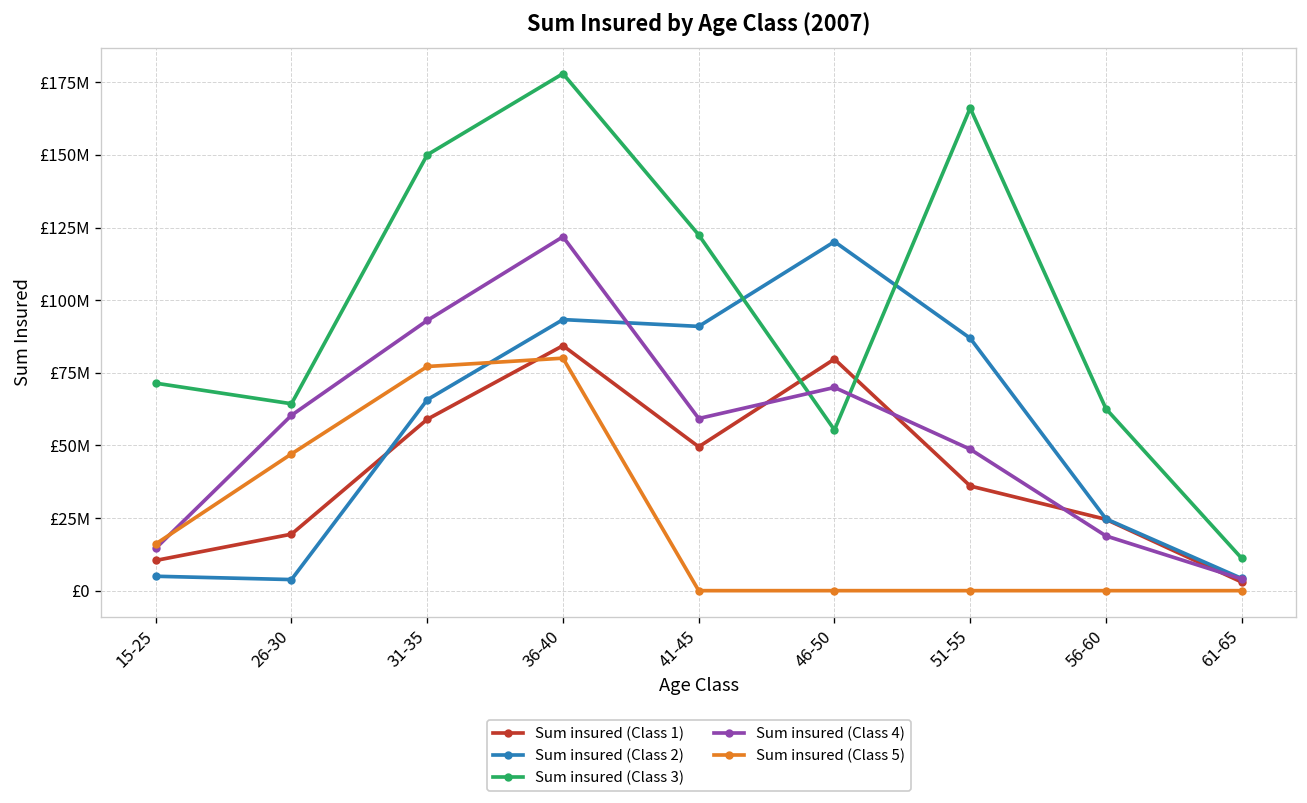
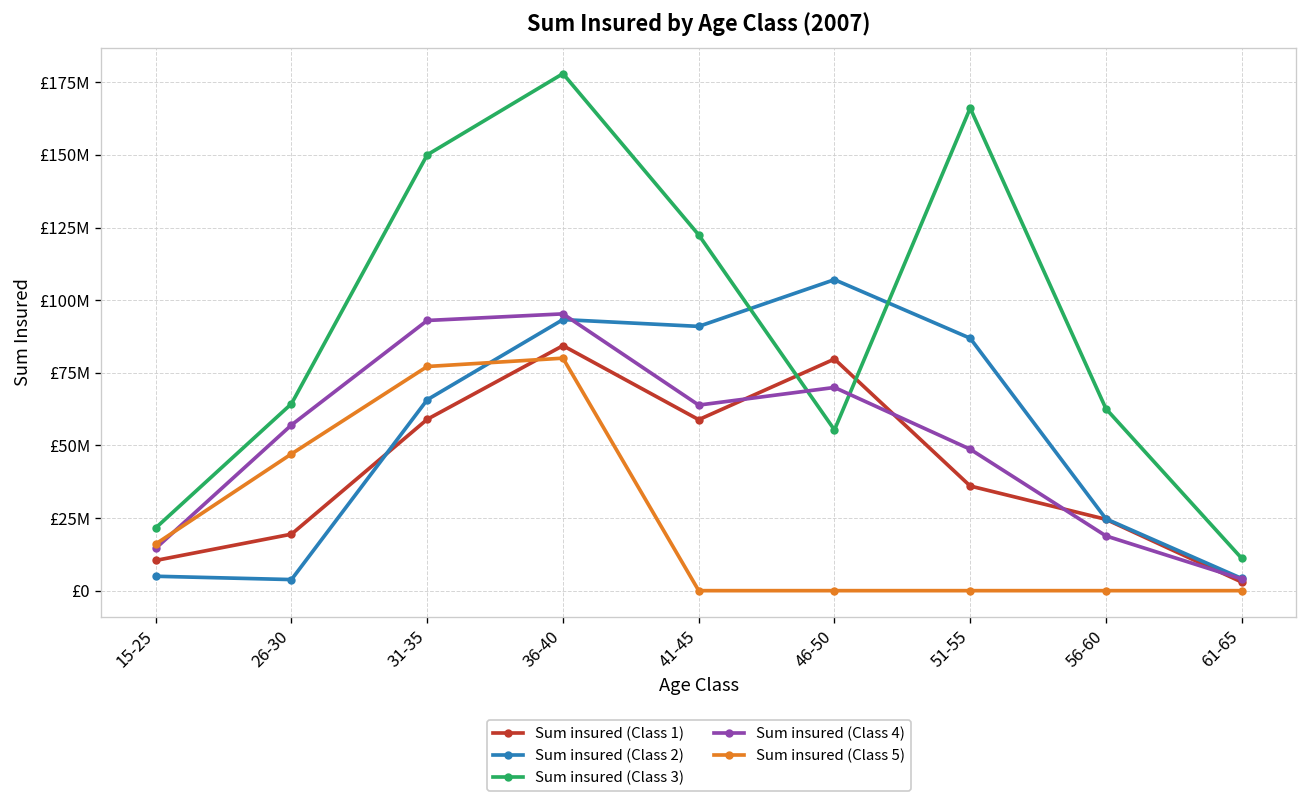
Sum insured (Class 3), 15-25: £71000000 -> £22000000
Sum insured (Class 4), 26-30: £60000000 -> £57000000
Sum insured (Class 4), 36-40: £122000000 -> £95000000
Sum insured (Class 1), 41-45: £50000000 -> £59000000
Sum insured (Class 4), 41-45: £59000000 -> £64000000
Sum insured (Class 2), 46-50: £120000000 -> £107000000
